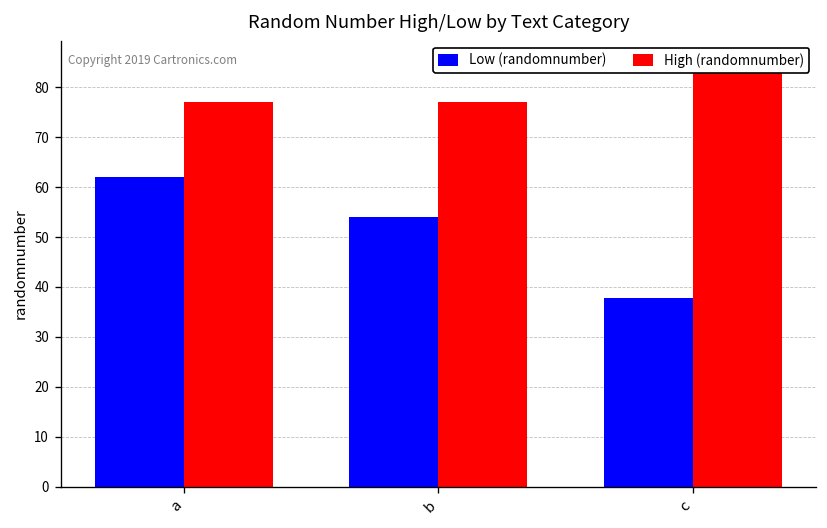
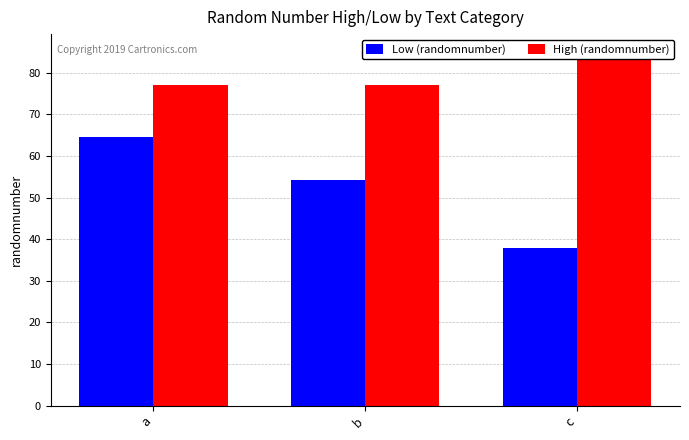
Low (randomnumber), a: 62 -> 65
